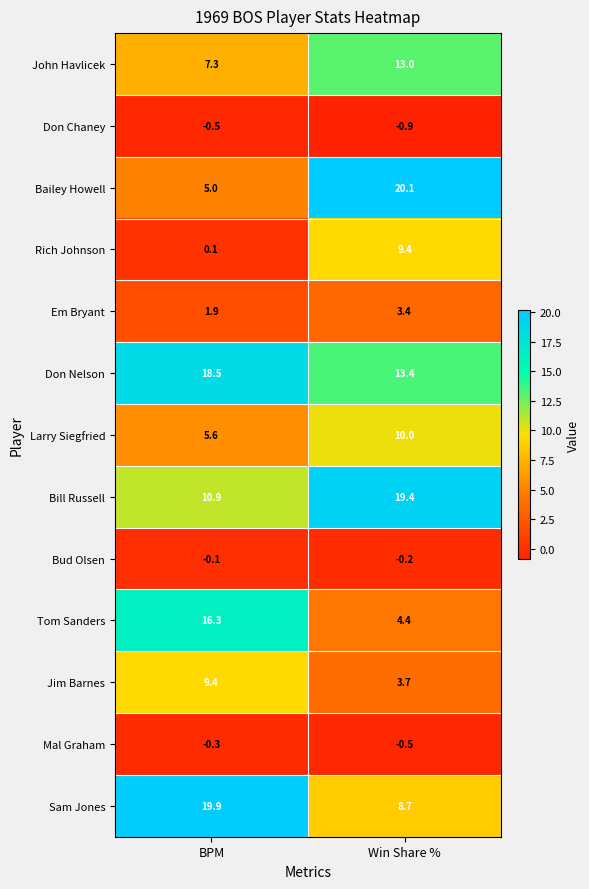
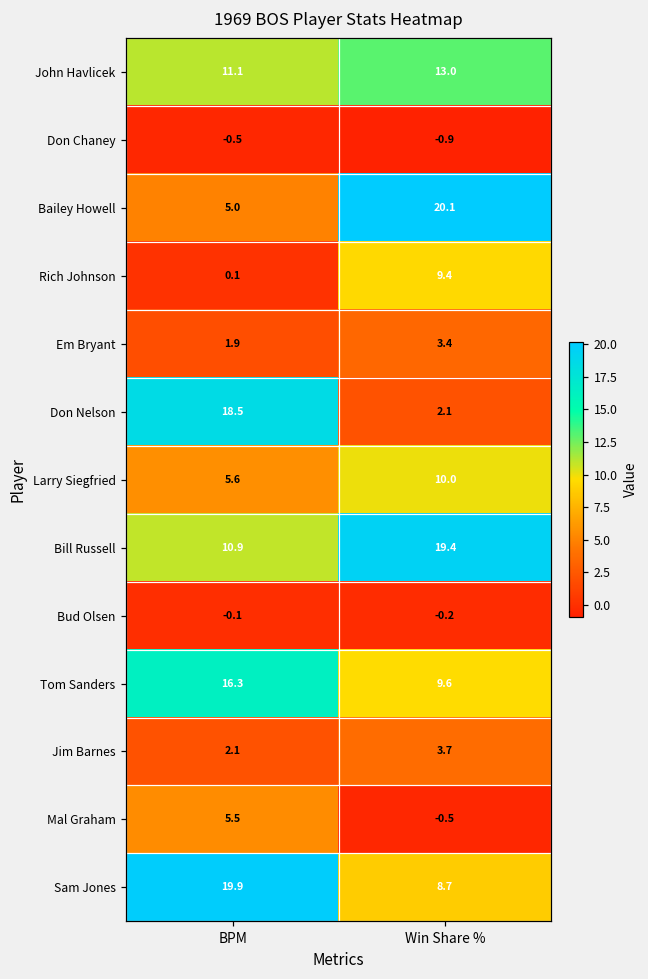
John Havlicek, BPM: 7.3 -> 11.1
Don Nelson, Win Share %: 13.4 -> 2.1
Tom Sanders, Win Share %: 4.4 -> 9.6
Jim Barnes, BPM: 9.4 -> 2.1
Mal Graham, BPM: -0.3 -> 5.5
